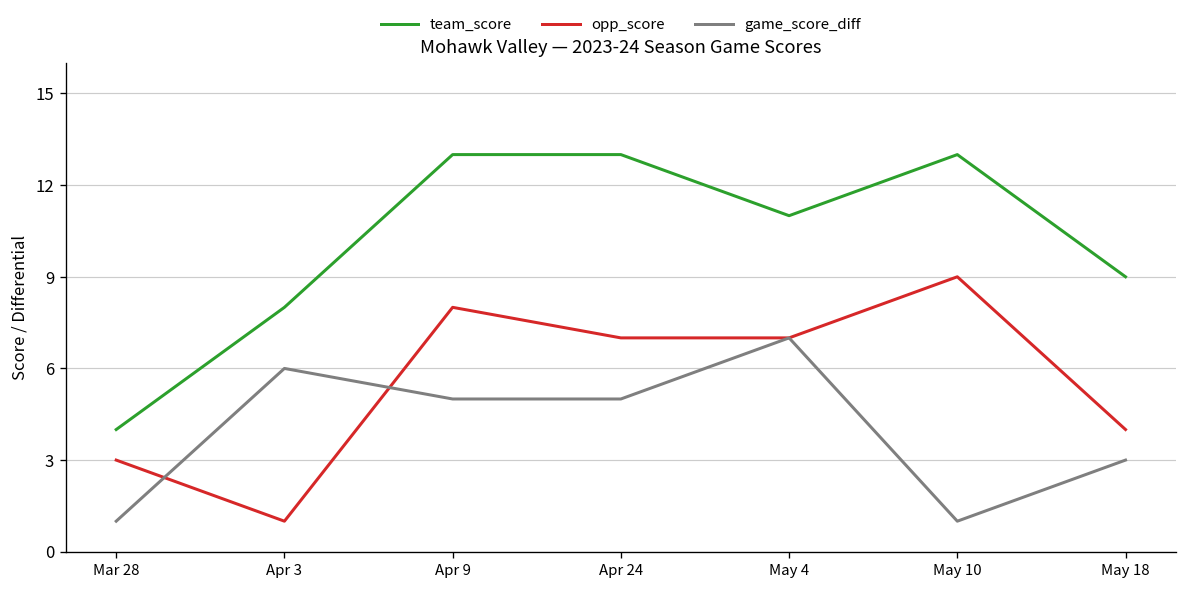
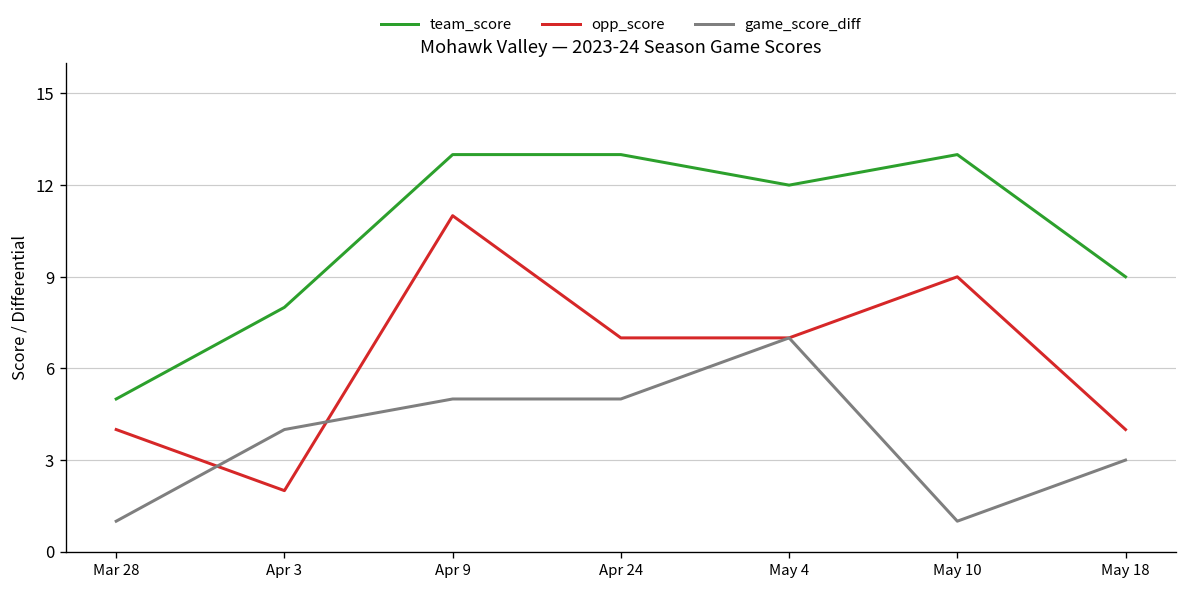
team_score, Mar 28: 4 -> 5
opp_score, Mar 28: 3 -> 4
opp_score, Apr 3: 1 -> 2
game_score_diff, Apr 3: 6 -> 4
opp_score, Apr 9: 8 -> 11
team_score, May 4: 11 -> 12
